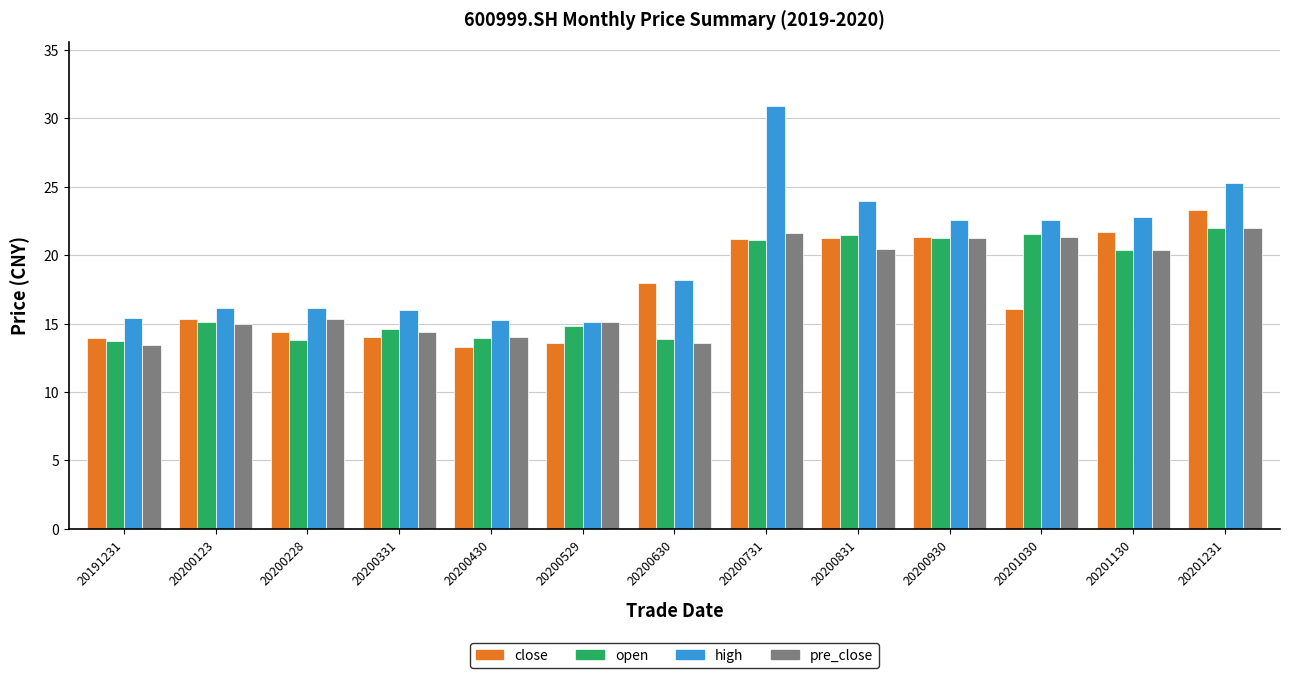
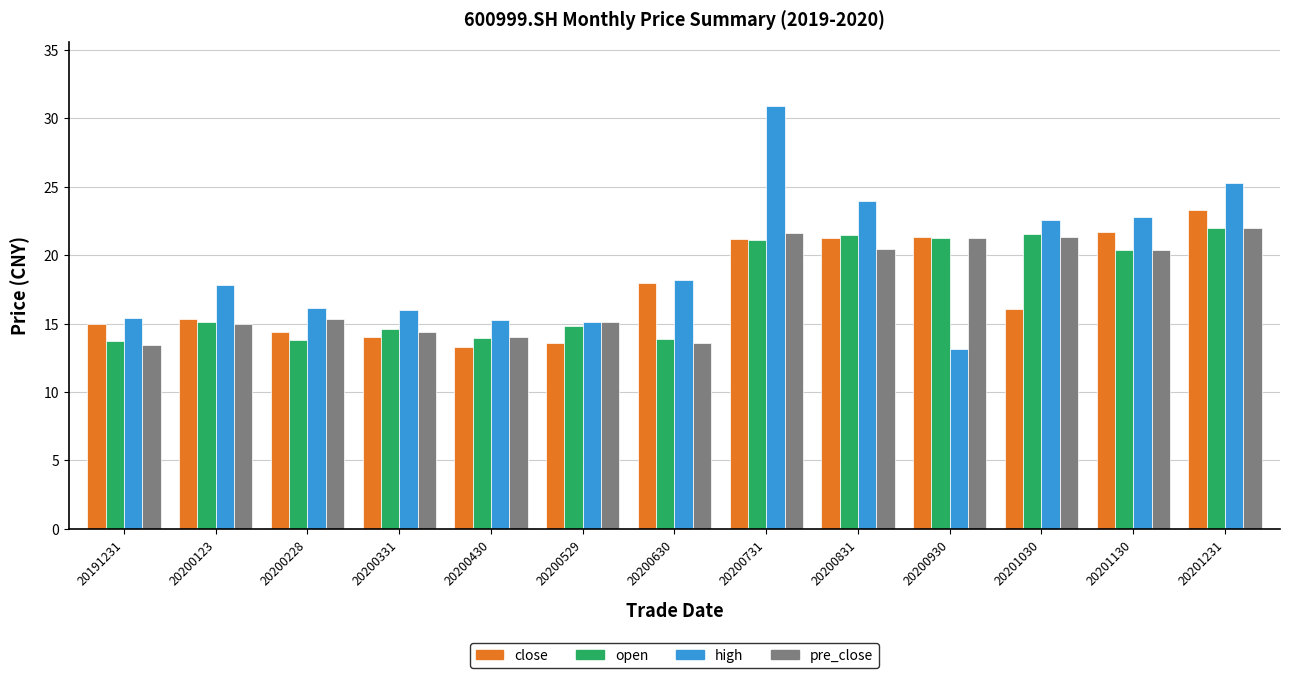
close, 20191231: 13.9 -> 14.9
high, 20200123: 16.1 -> 17.8
high, 20200930: 22.6 -> 13.1
